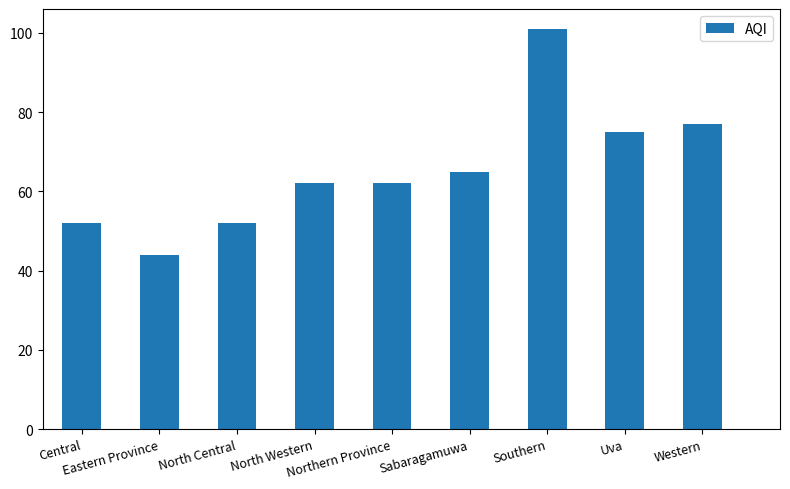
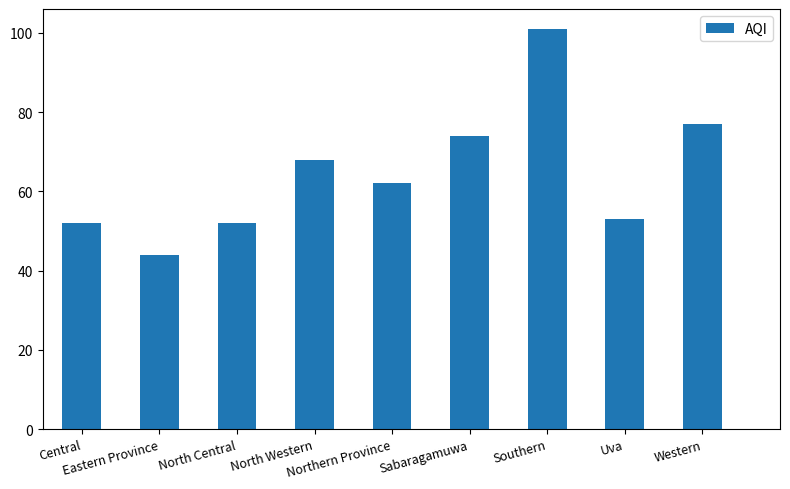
North Western: 62 -> 68
Sabaragamuwa: 65 -> 74
Uva: 75 -> 53
